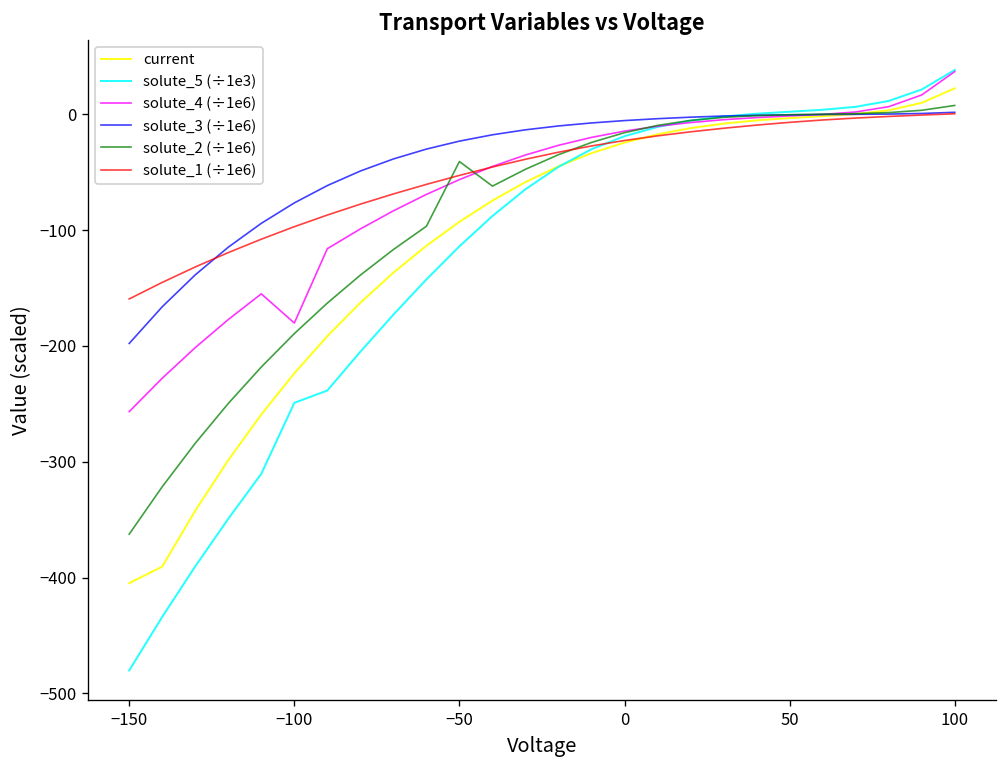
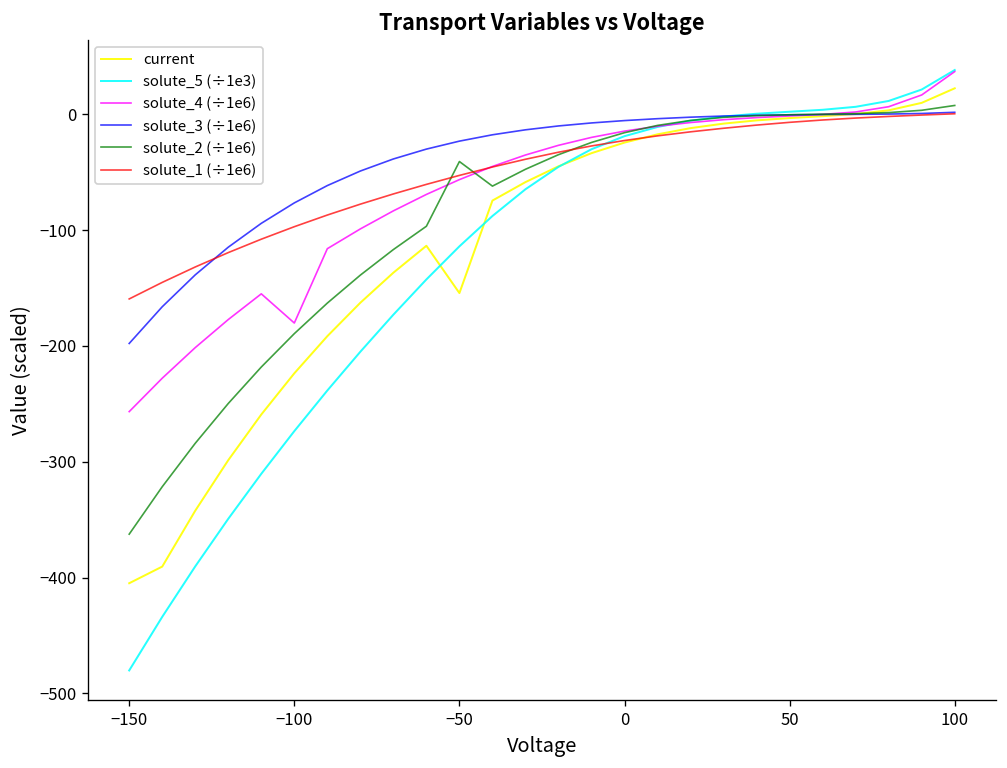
solute_5 (÷1e3), −100: -250 -> -270
current, −50: -90 -> -150
